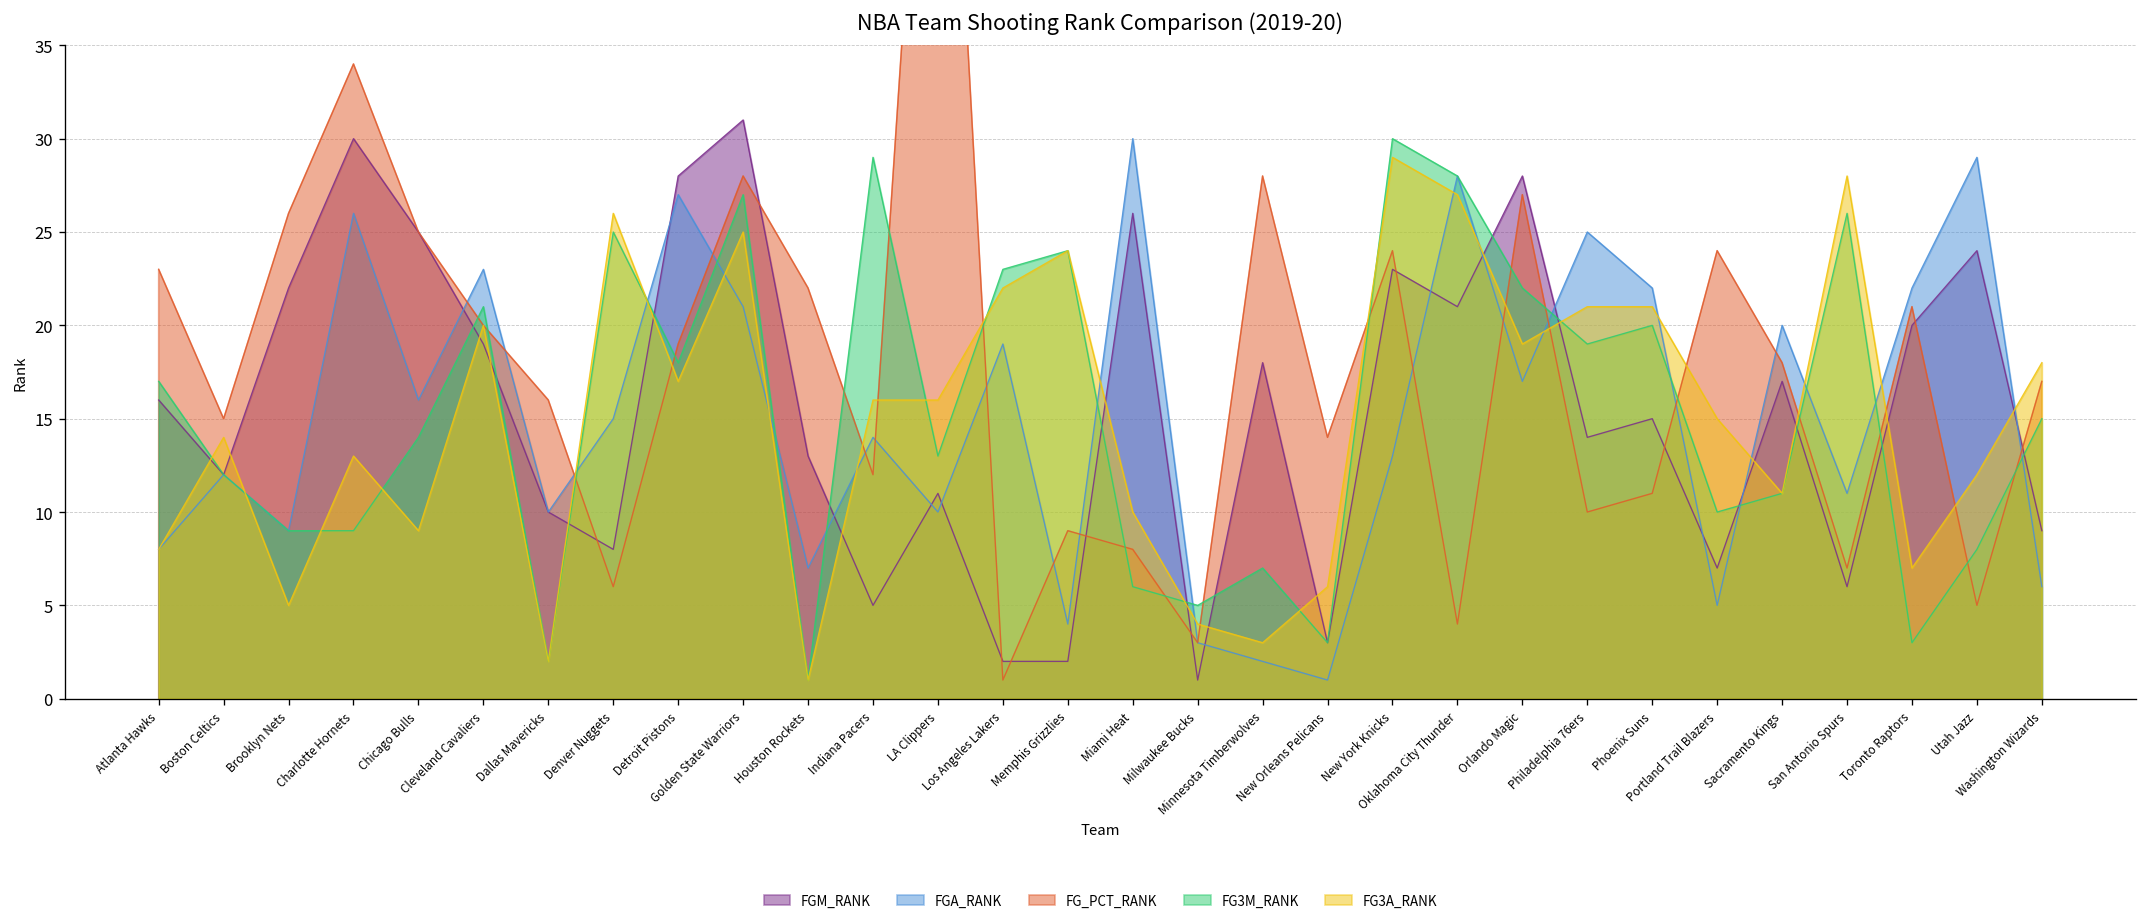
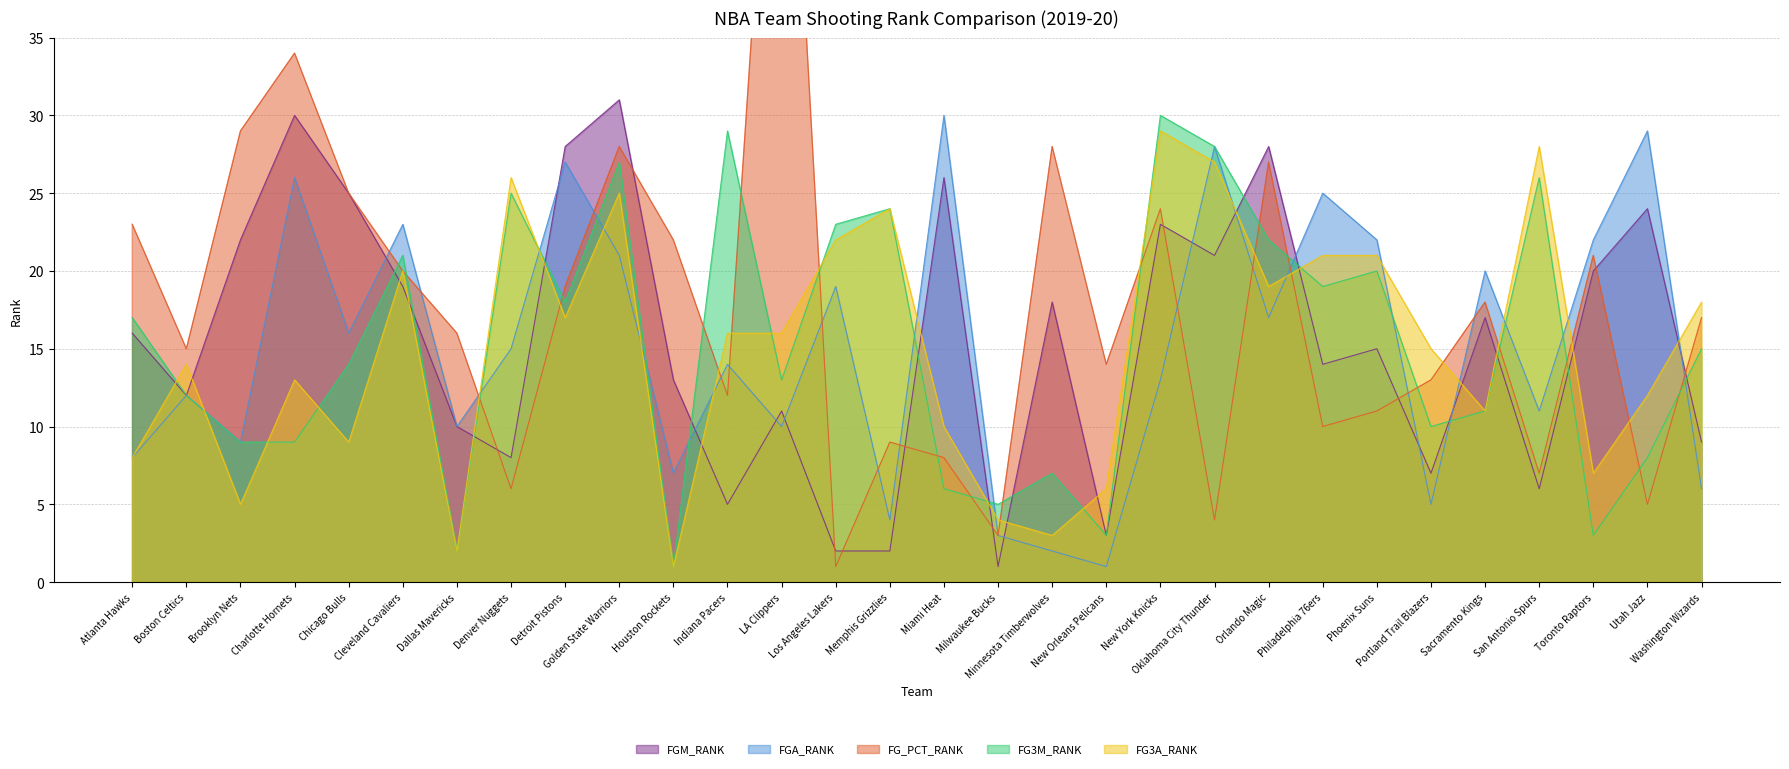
FG_PCT_RANK, Brooklyn Nets: 26 -> 29
FG_PCT_RANK, Portland Trail Blazers: 24 -> 13
